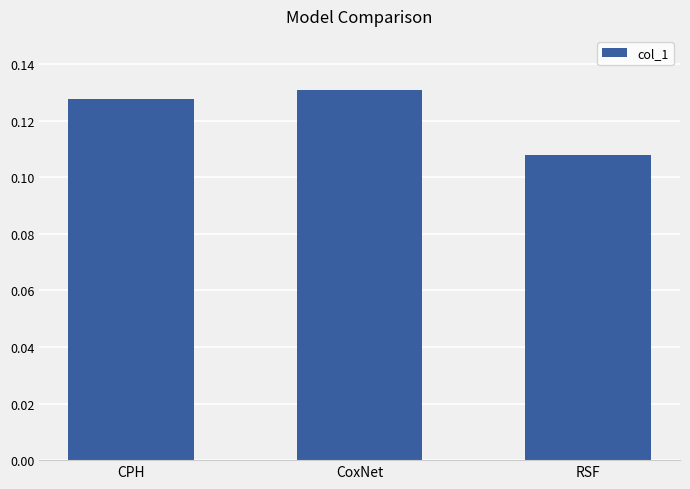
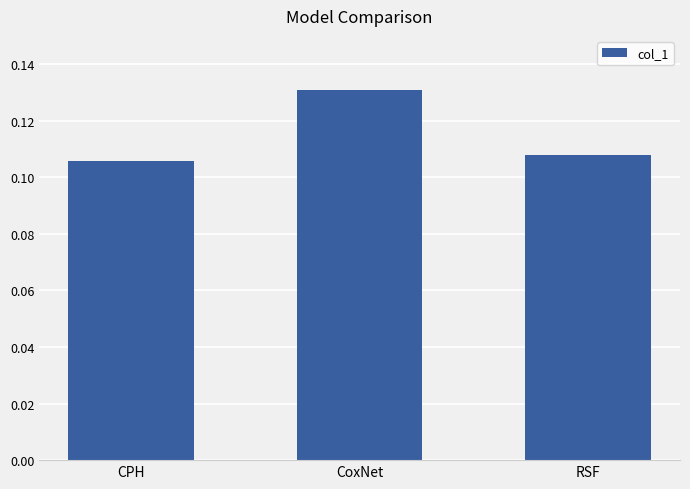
CPH: 0.128 -> 0.106
